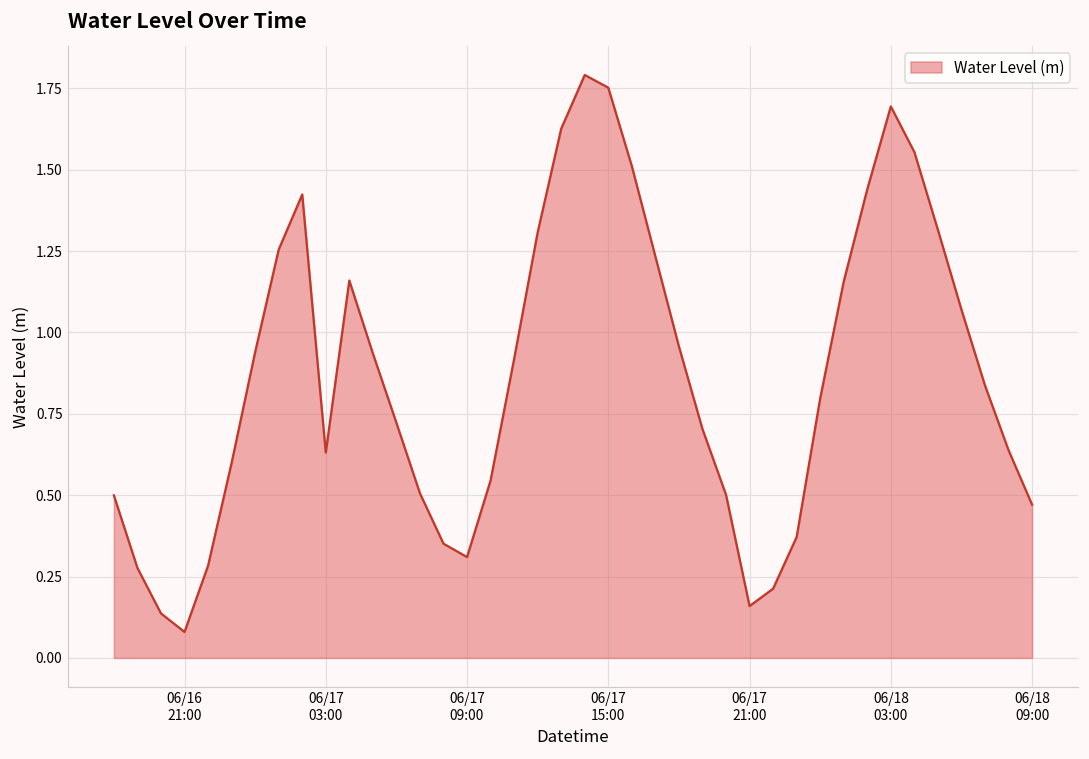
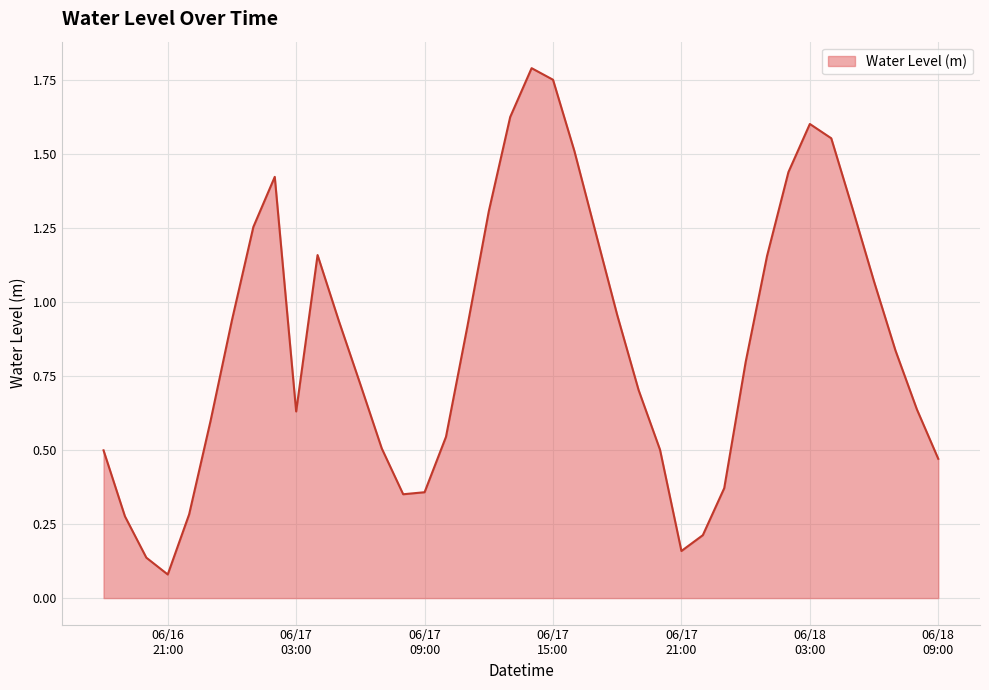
06/17 09:00: 0.31 -> 0.36
06/18 03:00: 1.69 -> 1.60
